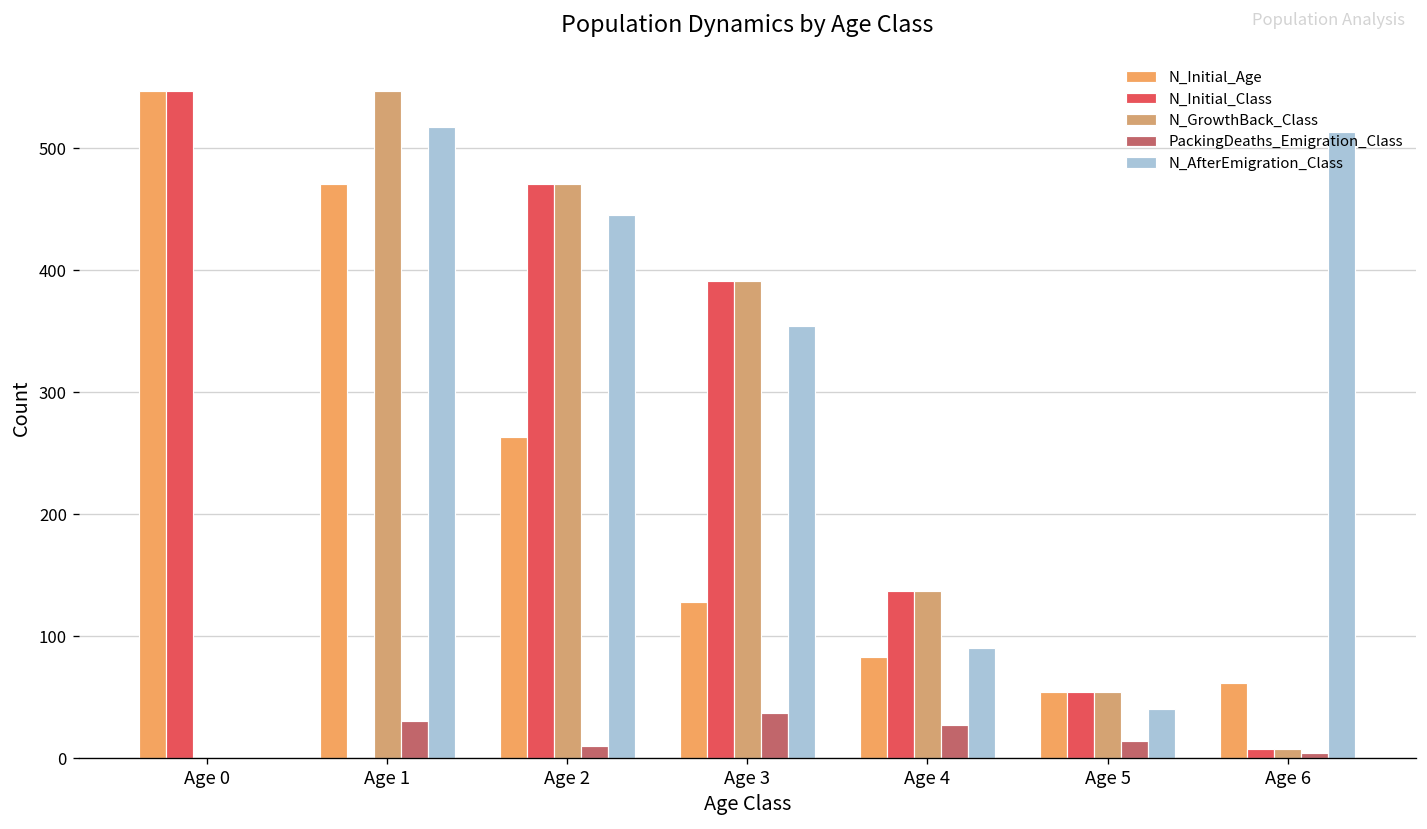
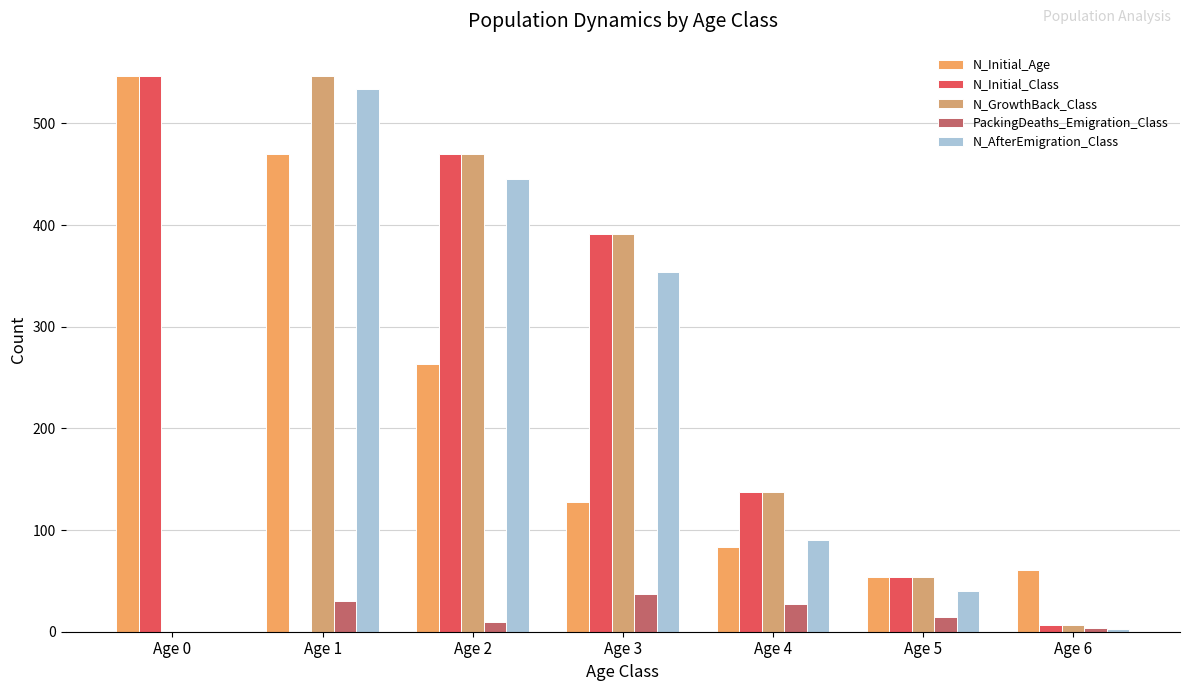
N_AfterEmigration_Class, Age 1: 517 -> 534
N_AfterEmigration_Class, Age 6: 513 -> 3
